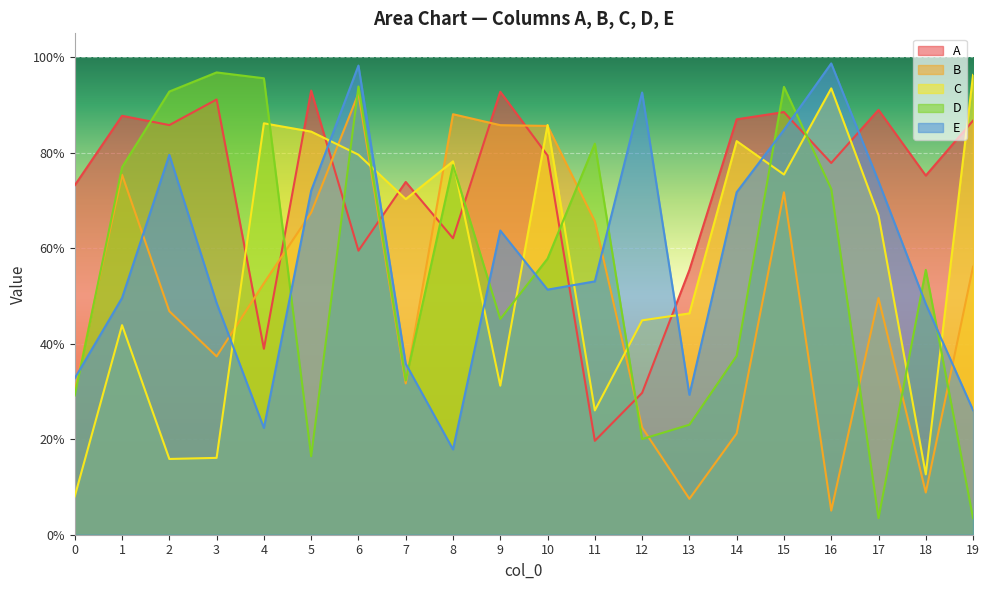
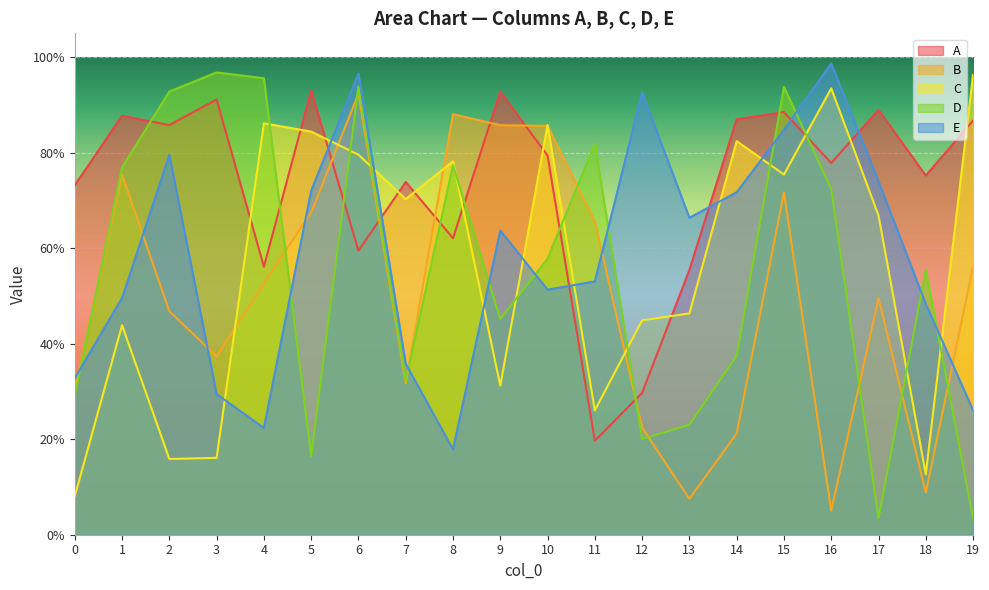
E, 3: 49% -> 29%
A, 4: 39% -> 56%
E, 6: 98% -> 97%
E, 13: 29% -> 66%
